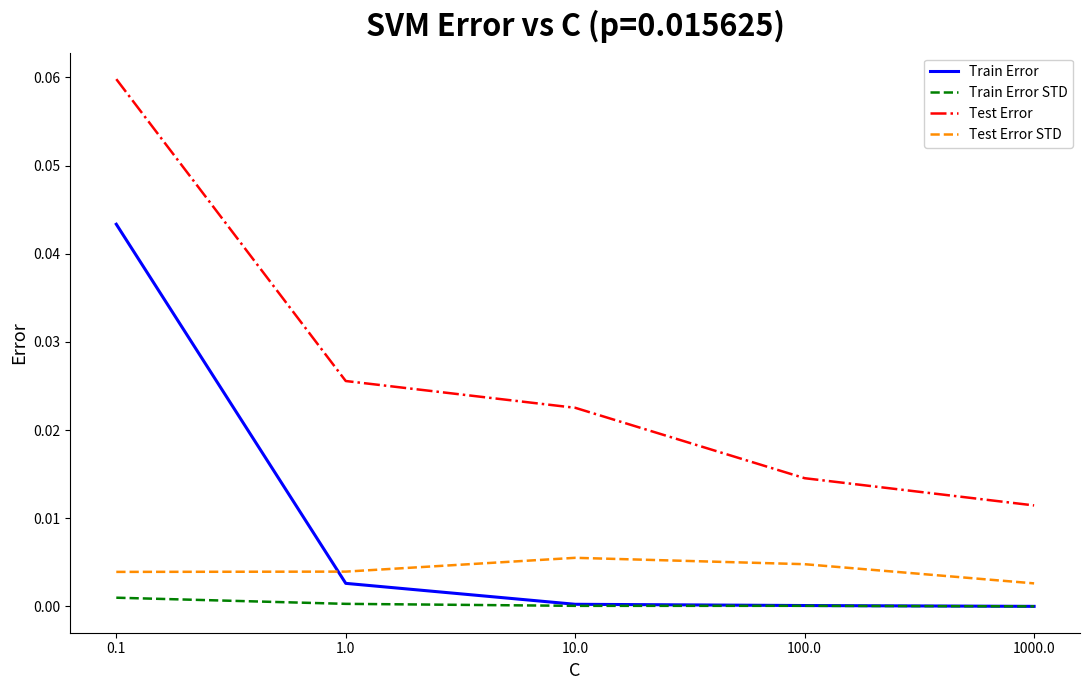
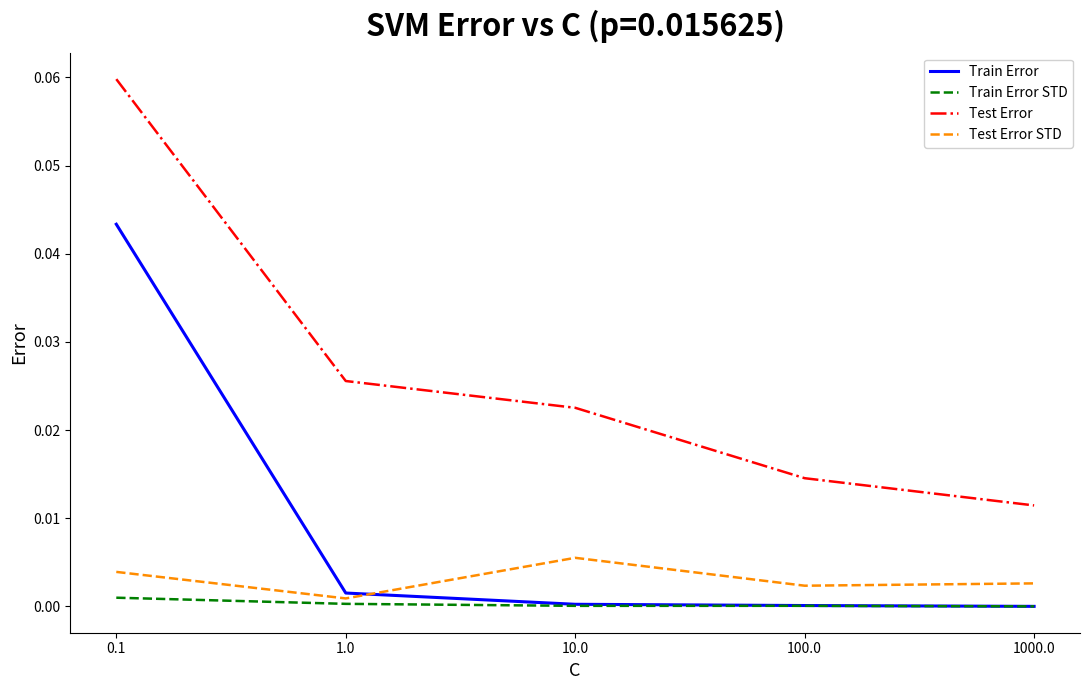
Train Error, 1.0: 0.003 -> 0.002
Test Error STD, 1.0: 0.004 -> 0.001
Test Error STD, 100.0: 0.005 -> 0.002
